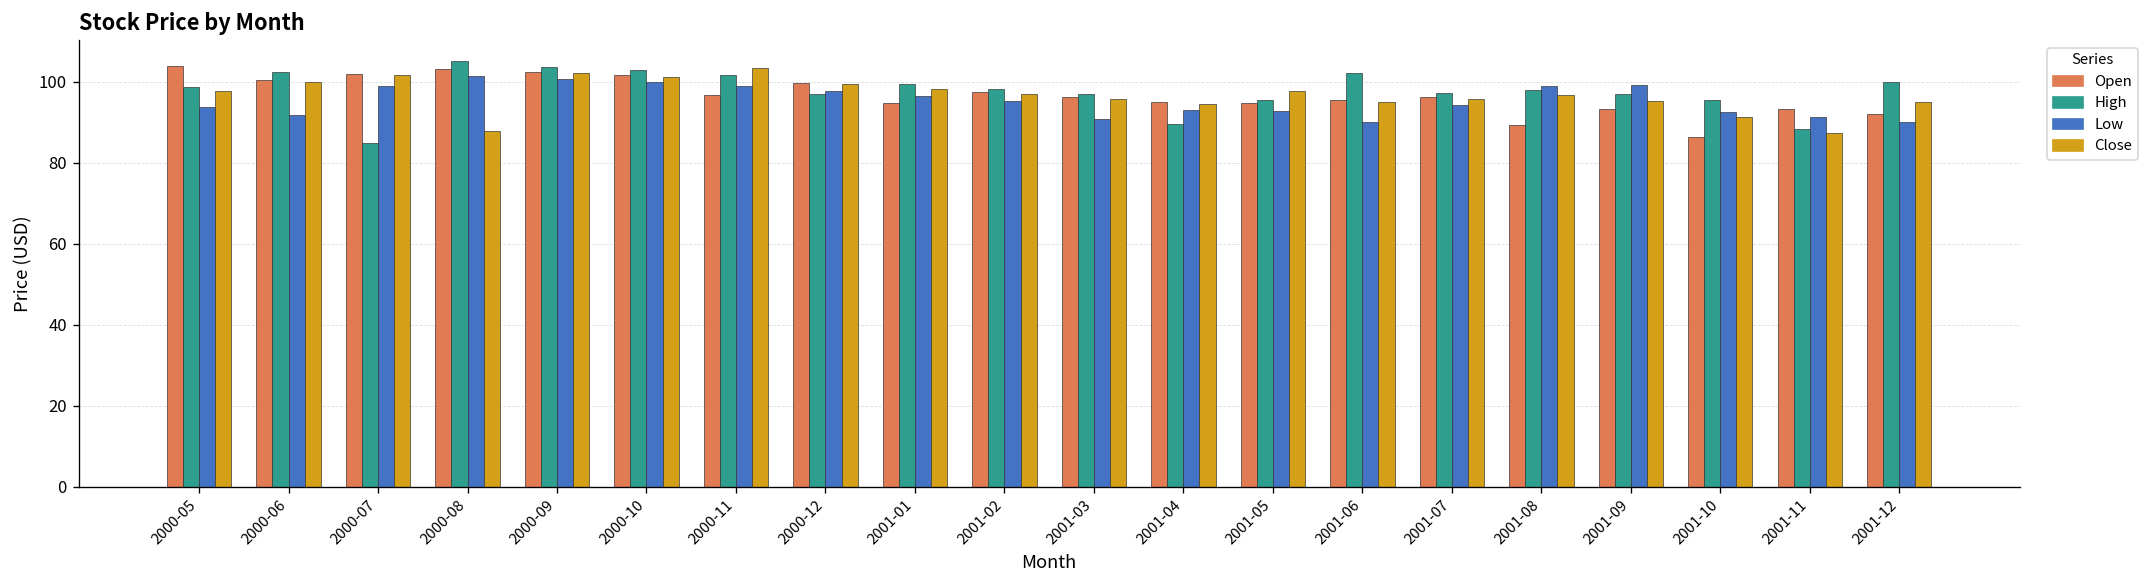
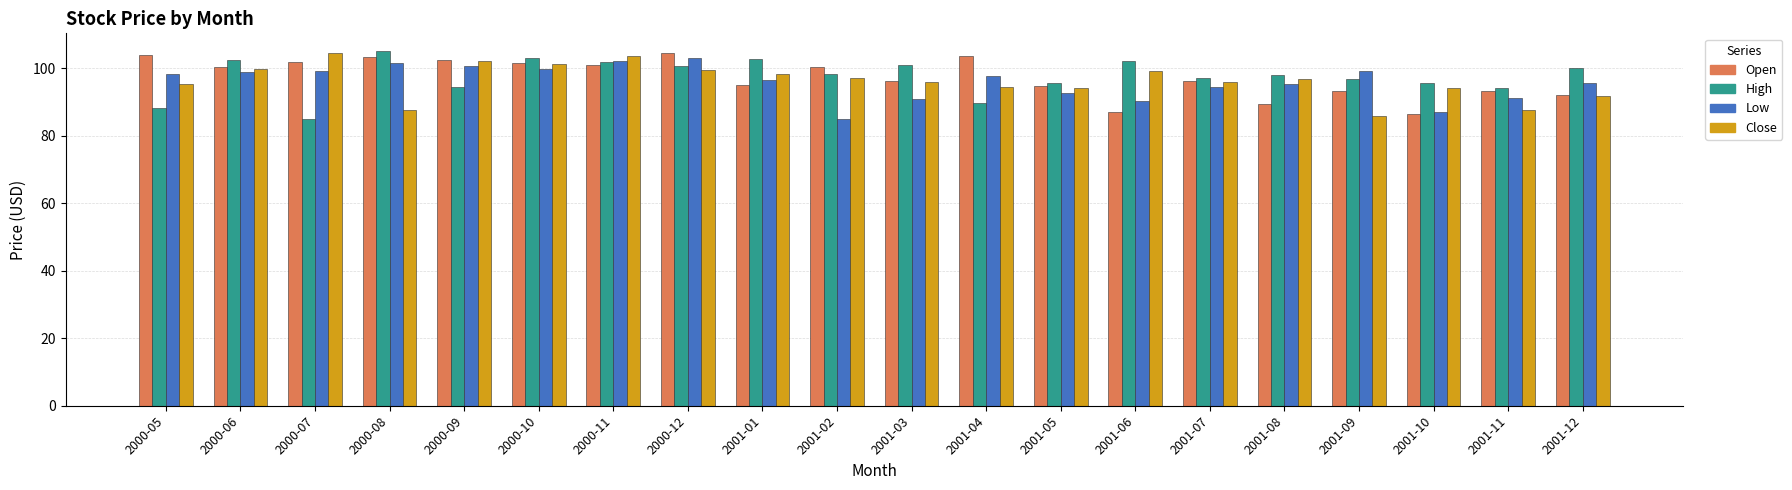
High, 2000-05: 99 -> 88
Low, 2000-05: 94 -> 98
Close, 2000-05: 98 -> 95
Low, 2000-06: 92 -> 99
Close, 2000-07: 102 -> 104
High, 2000-09: 104 -> 95
Open, 2000-11: 97 -> 101
Low, 2000-11: 99 -> 102
Open, 2000-12: 100 -> 104
High, 2000-12: 97 -> 101
Low, 2000-12: 98 -> 103
High, 2001-01: 100 -> 103
Open, 2001-02: 97 -> 101
Low, 2001-02: 95 -> 85
High, 2001-03: 97 -> 101
Open, 2001-04: 95 -> 104
Low, 2001-04: 93 -> 98
Close, 2001-05: 98 -> 94
Open, 2001-06: 96 -> 87
Close, 2001-06: 95 -> 99
Low, 2001-08: 99 -> 95
Close, 2001-09: 95 -> 86
Low, 2001-10: 93 -> 87
Close, 2001-10: 91 -> 94
High, 2001-11: 88 -> 94
Low, 2001-12: 90 -> 96
Close, 2001-12: 95 -> 92
